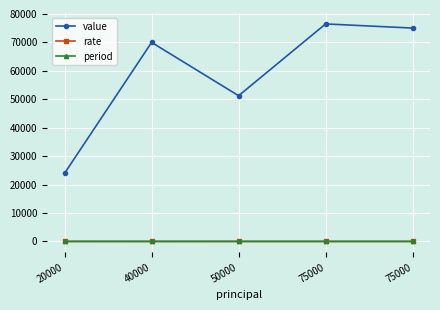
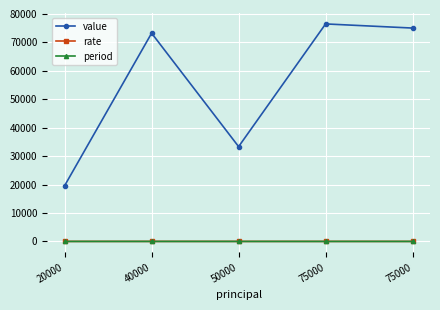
value, 20000: 24000 -> 20000
value, 40000: 70000 -> 73000
value, 50000: 51000 -> 33000
